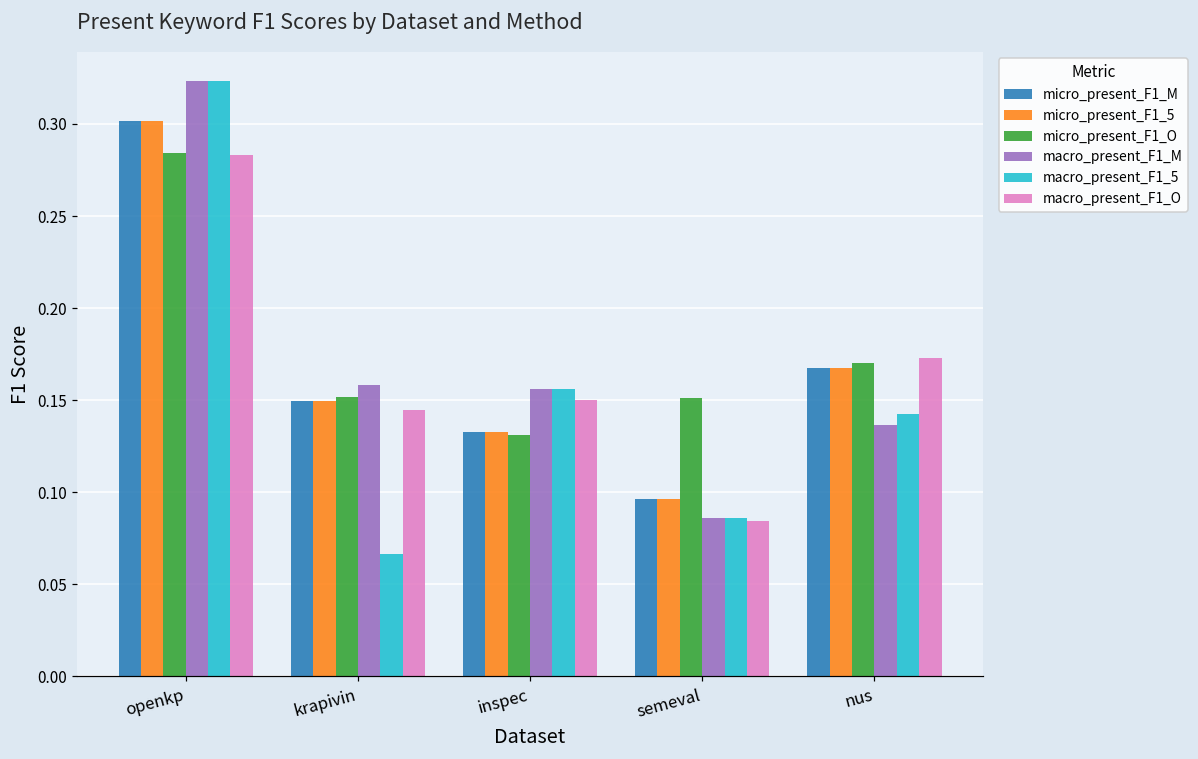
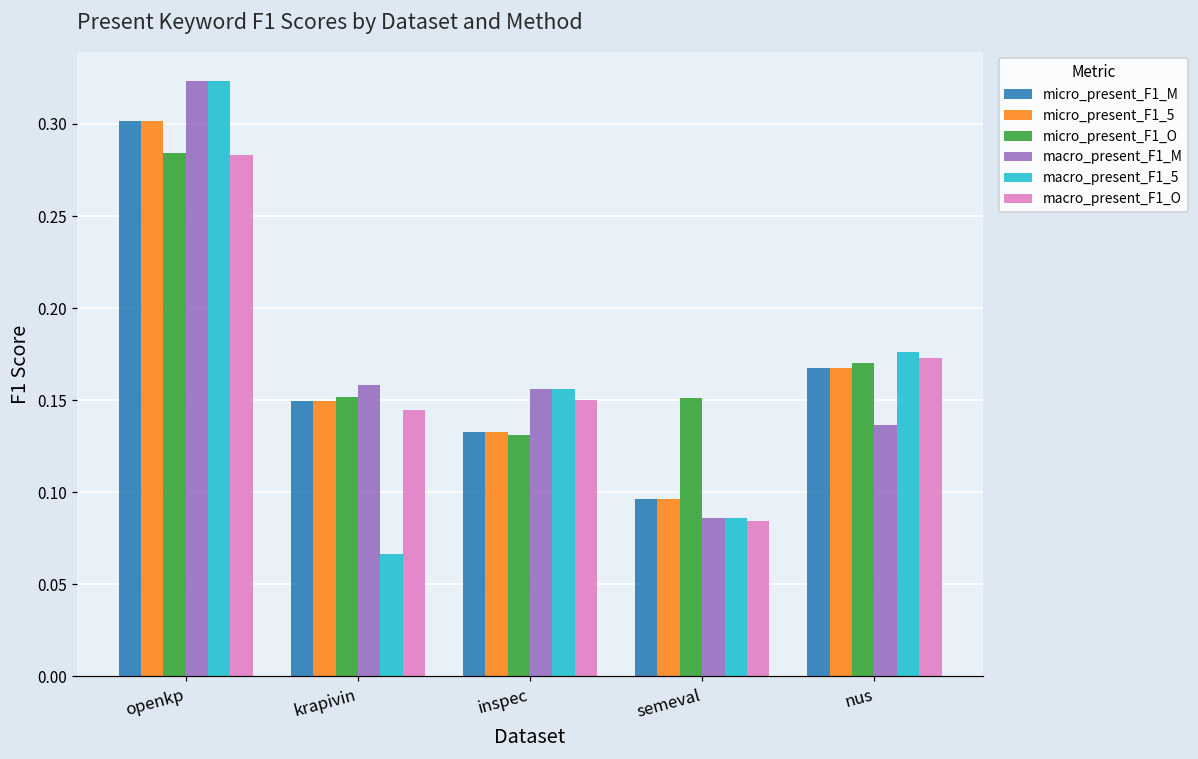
macro_present_F1_5, nus: 0.143 -> 0.176
